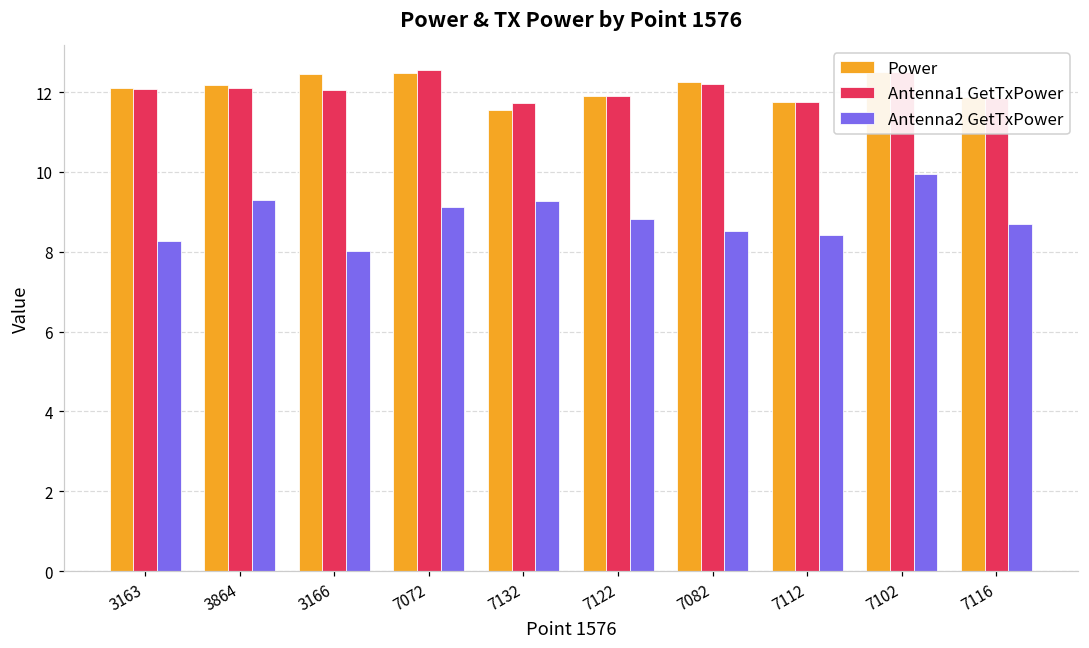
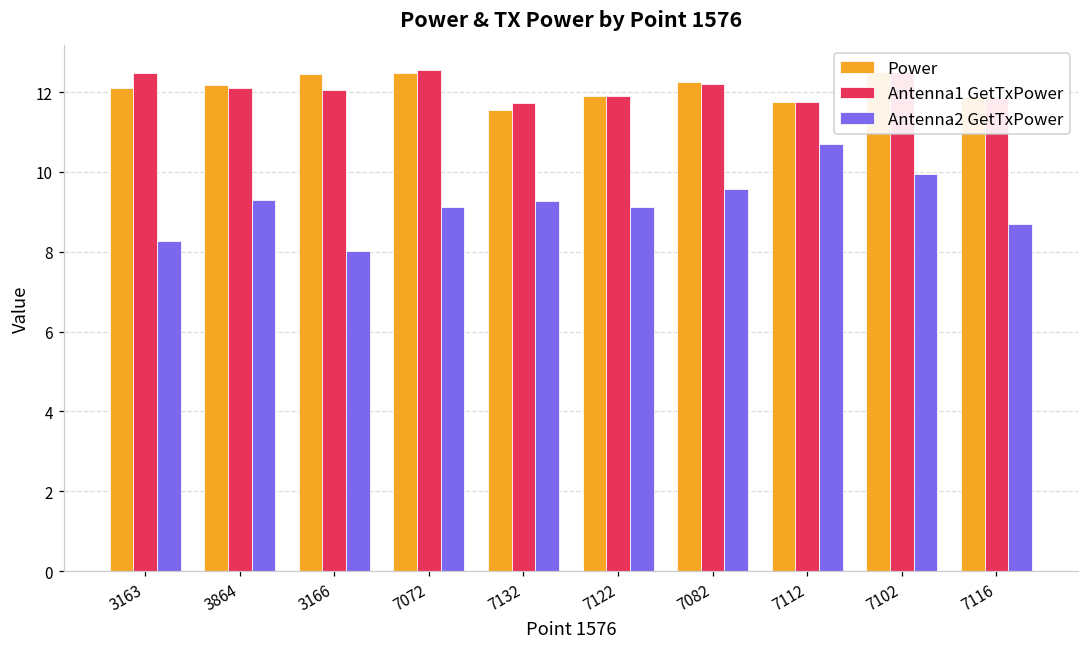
Antenna1 GetTxPower, 3163: 12.1 -> 12.5
Antenna2 GetTxPower, 7122: 8.8 -> 9.1
Antenna2 GetTxPower, 7082: 8.5 -> 9.6
Antenna2 GetTxPower, 7112: 8.4 -> 10.7
